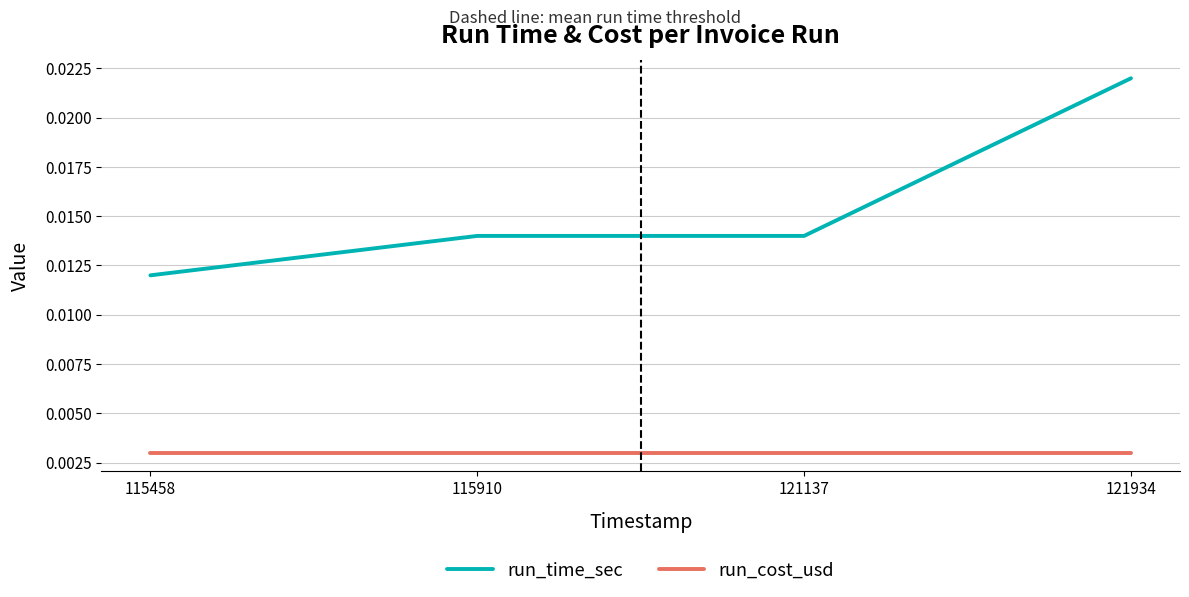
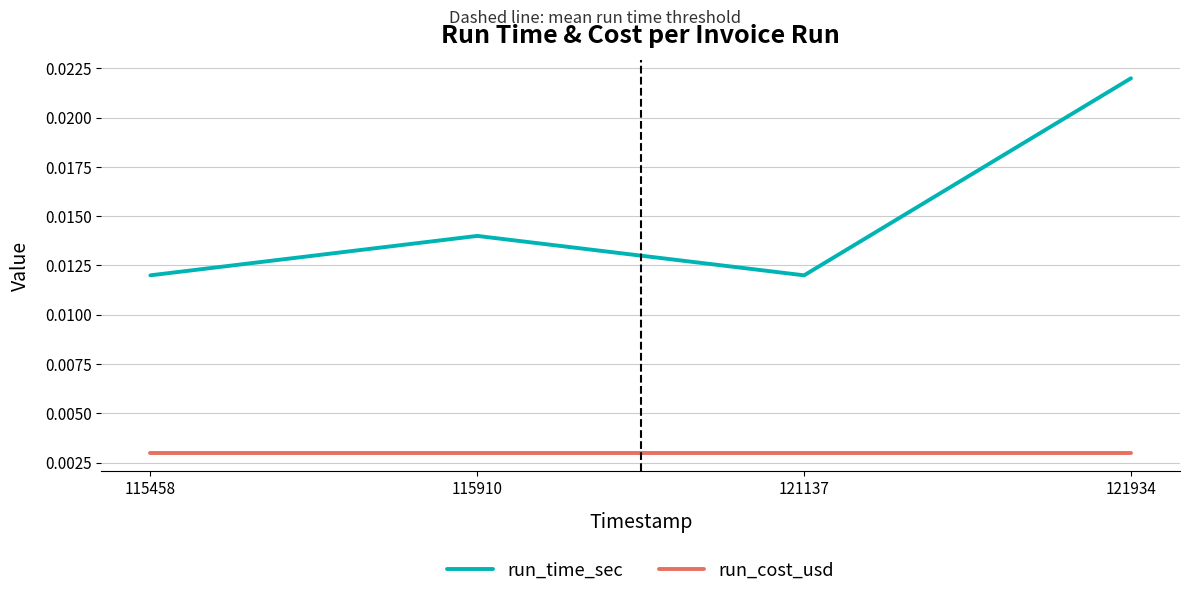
run_time_sec, 121137: 0.014 -> 0.012
